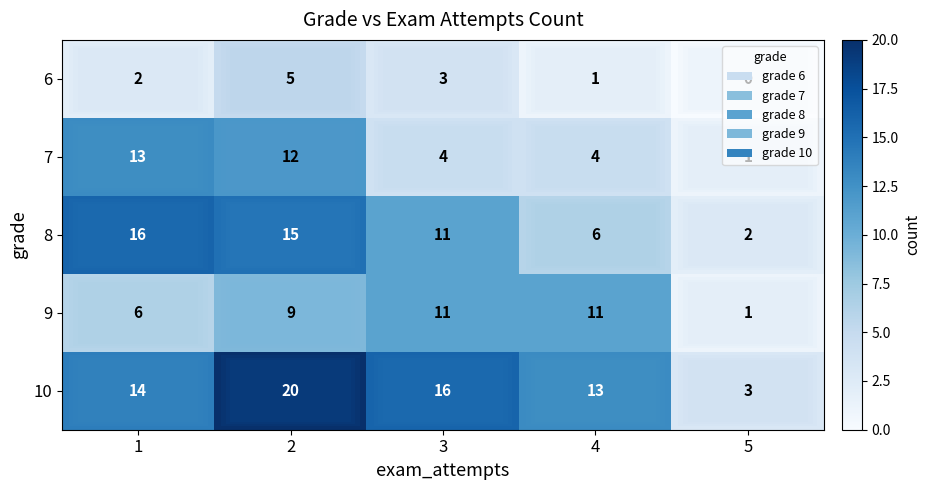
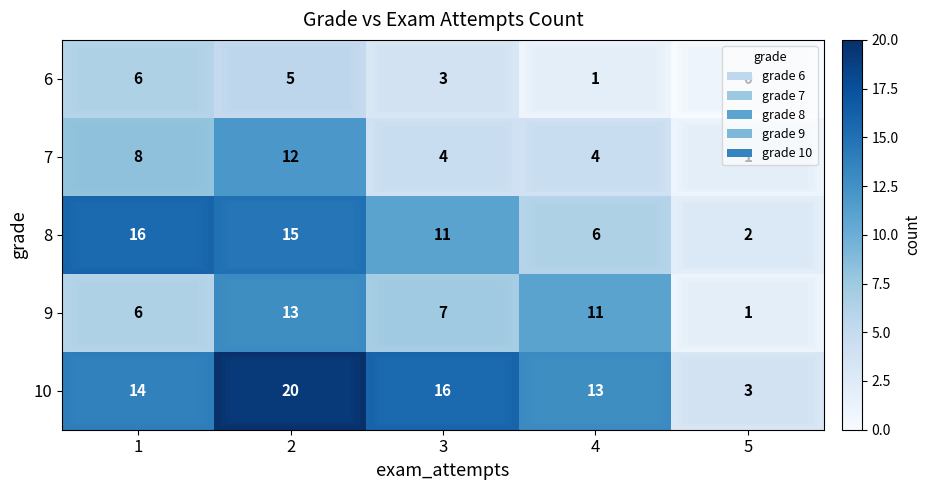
6, 1: 2 -> 6
7, 1: 13 -> 8
9, 2: 9 -> 13
9, 3: 11 -> 7
